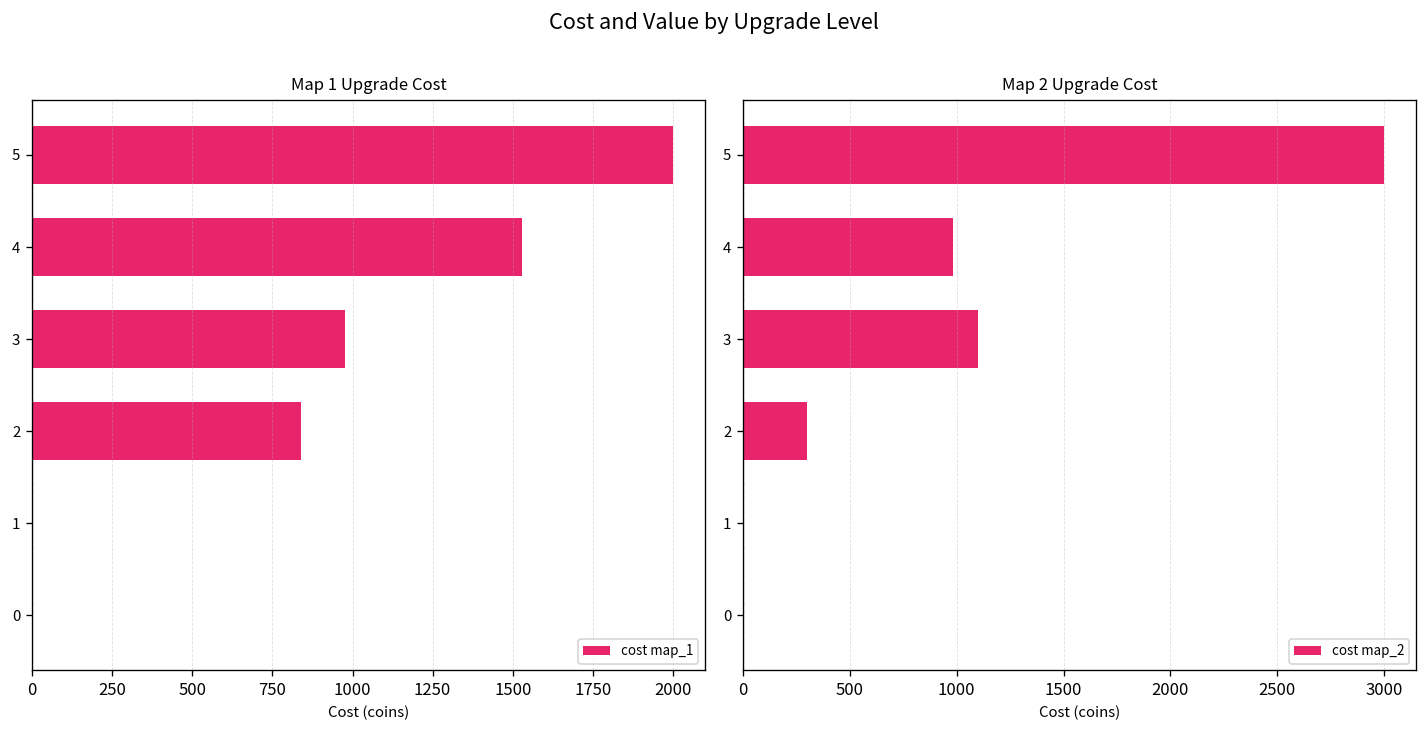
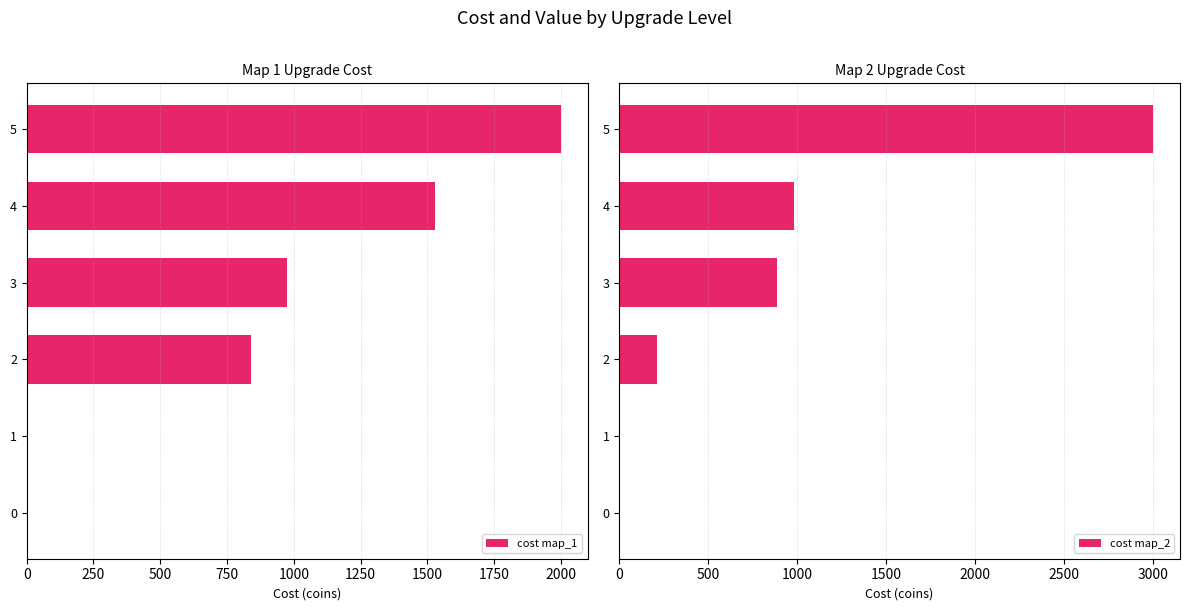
Map 2 Upgrade Cost, 3: 1100 -> 890
Map 2 Upgrade Cost, 2: 300 -> 210
